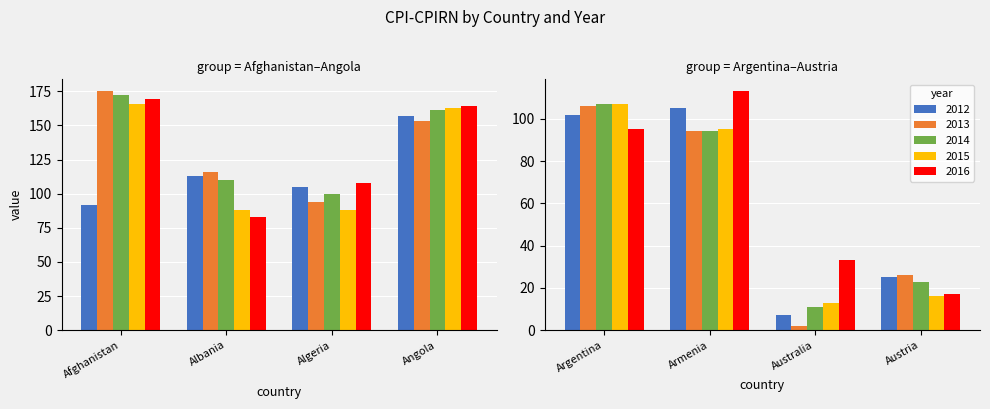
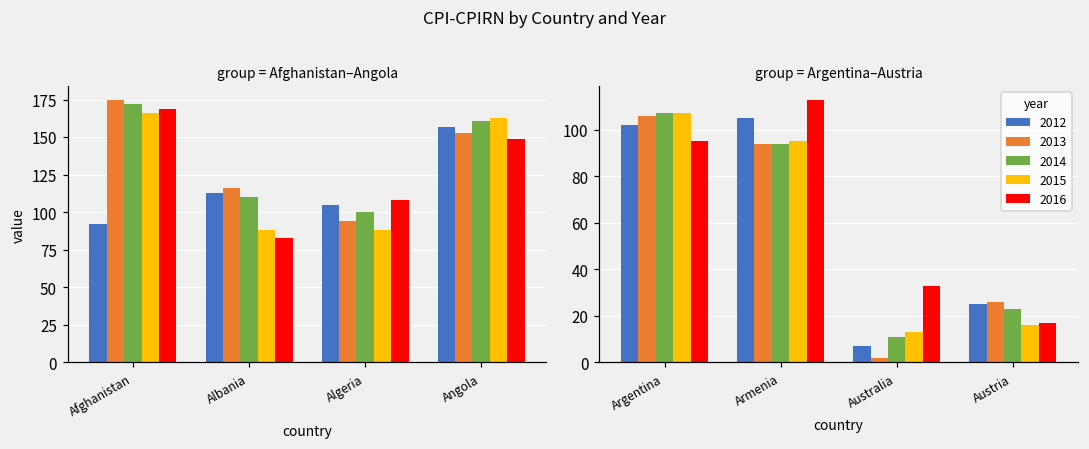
group = Afghanistan–Angola, 2016, Angola: 164 -> 149
